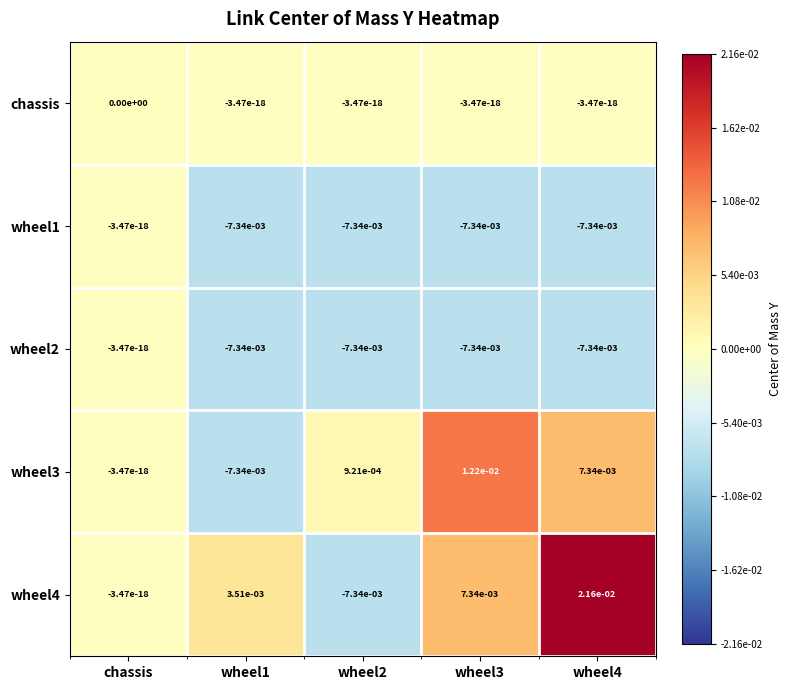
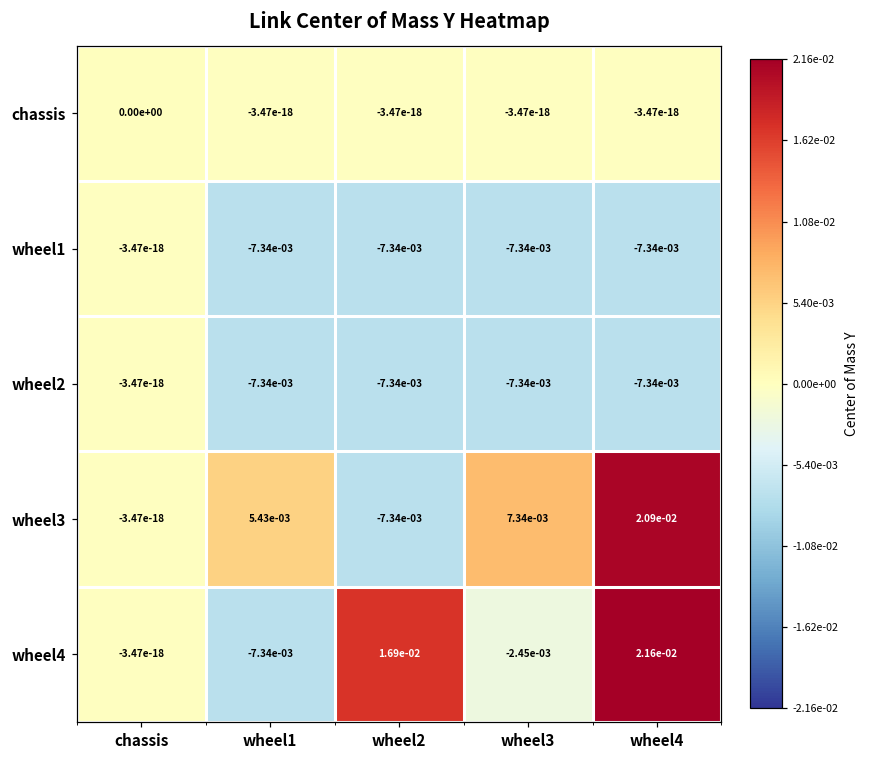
wheel3, wheel1: -7.34e-03 -> 5.43e-03
wheel3, wheel2: 9.21e-04 -> -7.34e-03
wheel3, wheel3: 1.22e-02 -> 7.34e-03
wheel3, wheel4: 7.34e-03 -> 2.09e-02
wheel4, wheel1: 3.51e-03 -> -7.34e-03
wheel4, wheel2: -7.34e-03 -> 1.69e-02
wheel4, wheel3: 7.34e-03 -> -2.45e-03
